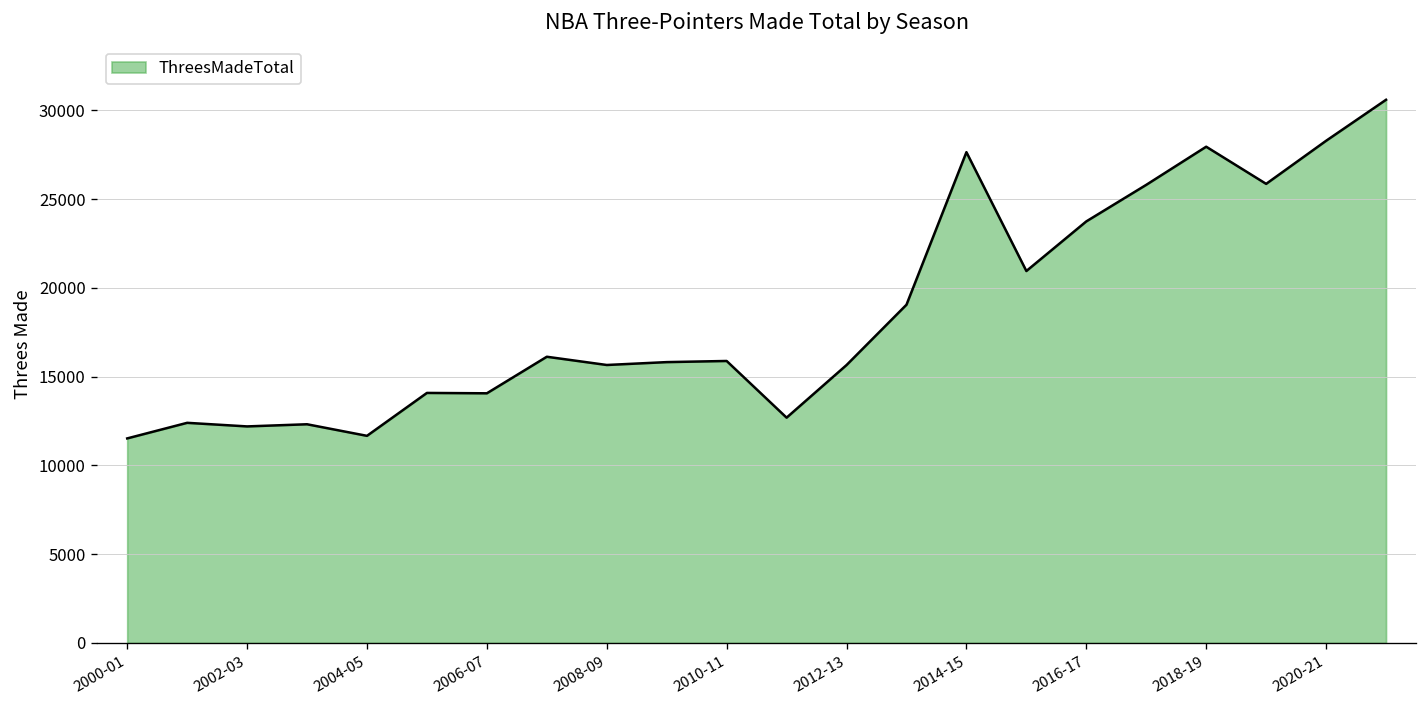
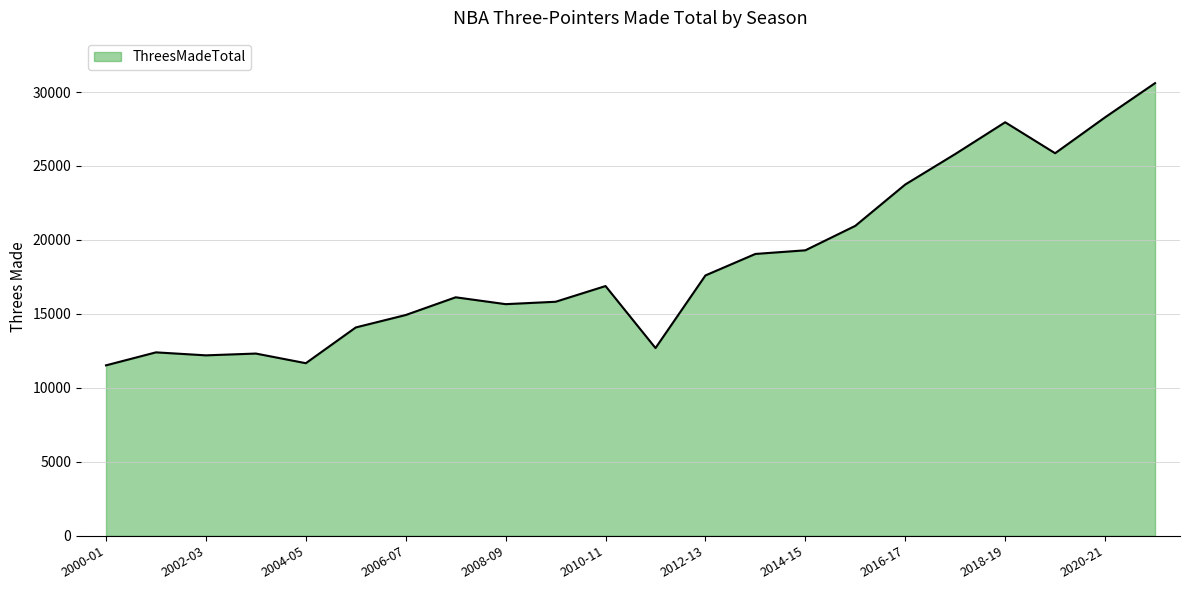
2006-07: 14100 -> 14900
2010-11: 15900 -> 16900
2012-13: 15700 -> 17600
2014-15: 27600 -> 19300
